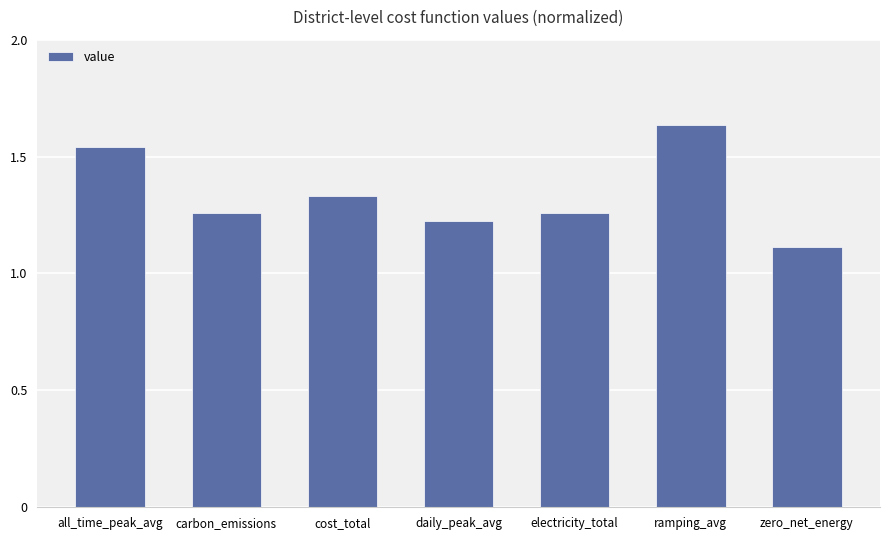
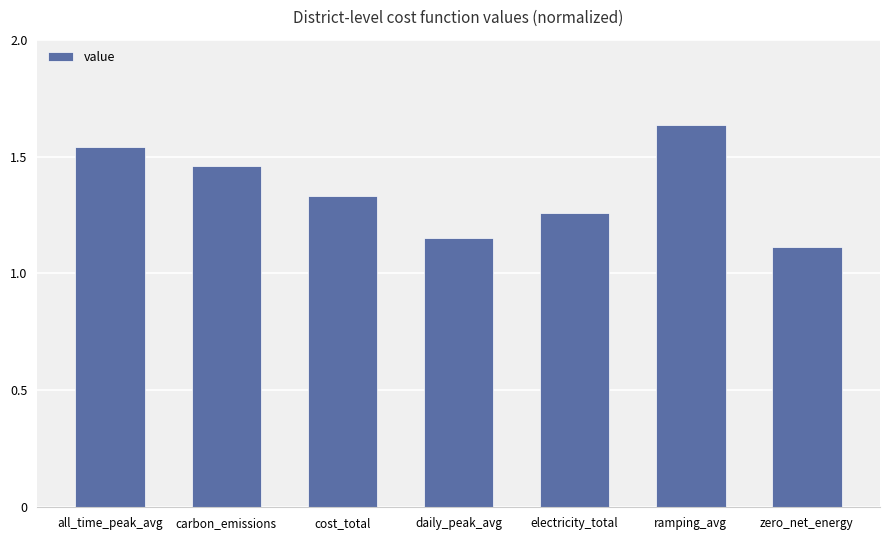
carbon_emissions: 1.26 -> 1.46
daily_peak_avg: 1.22 -> 1.15
